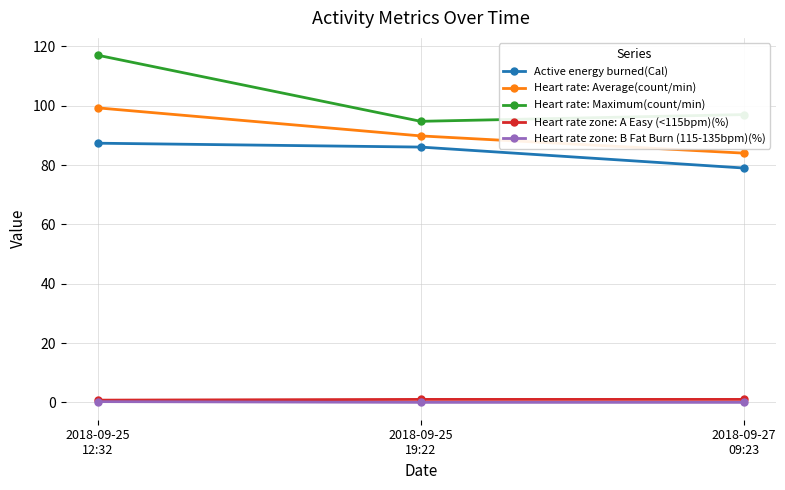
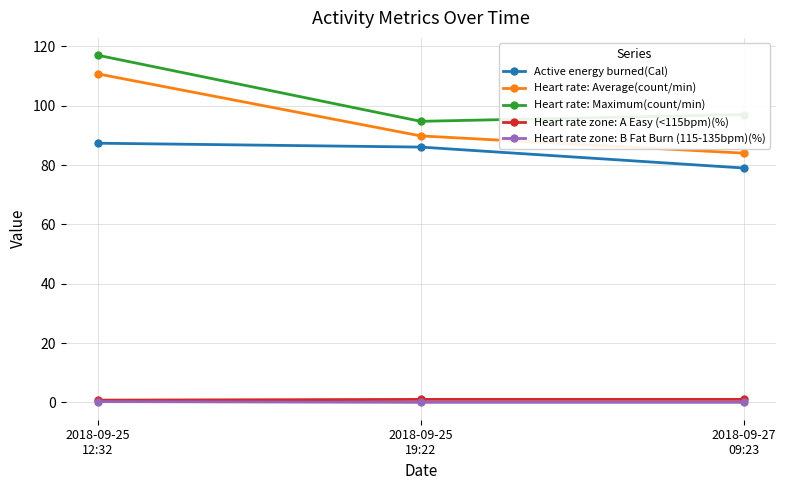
Heart rate: Average(count/min), 2018-09-25 12:32: 99 -> 111
